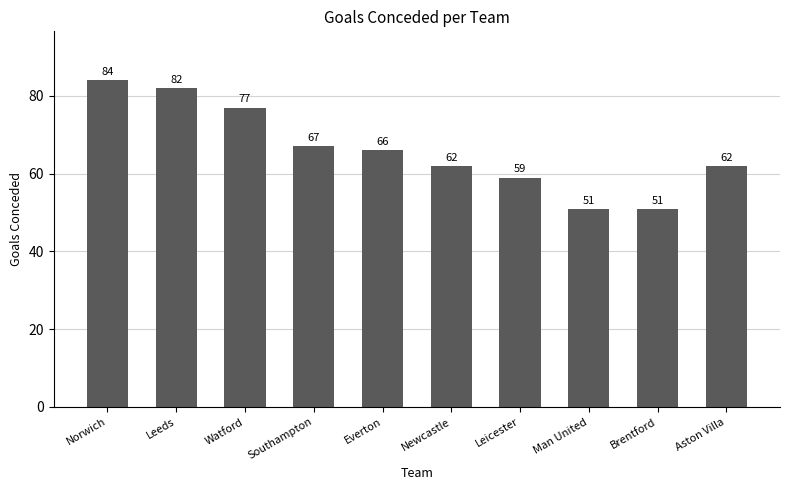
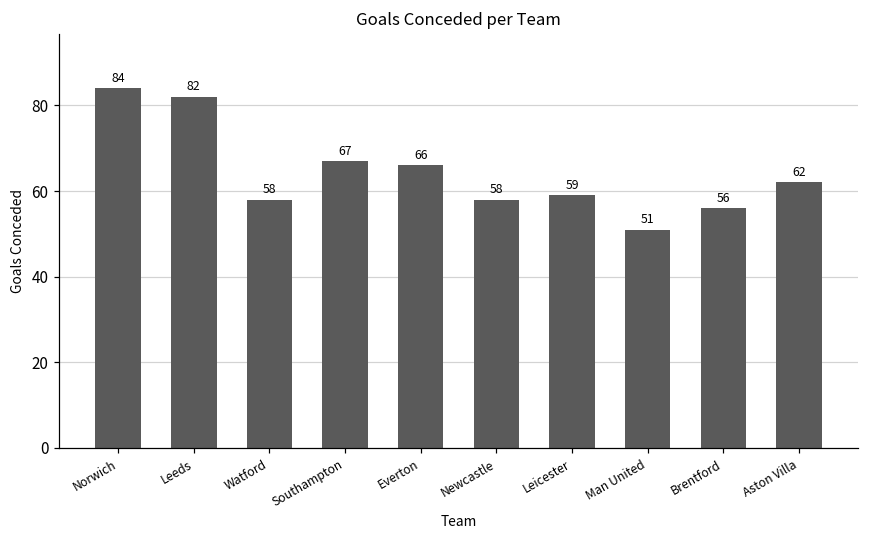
Watford: 77 -> 58
Newcastle: 62 -> 58
Brentford: 51 -> 56
